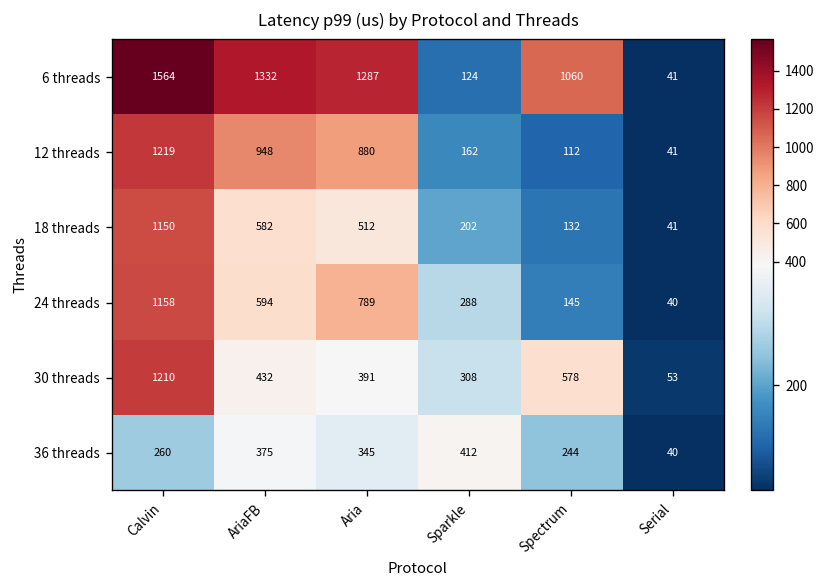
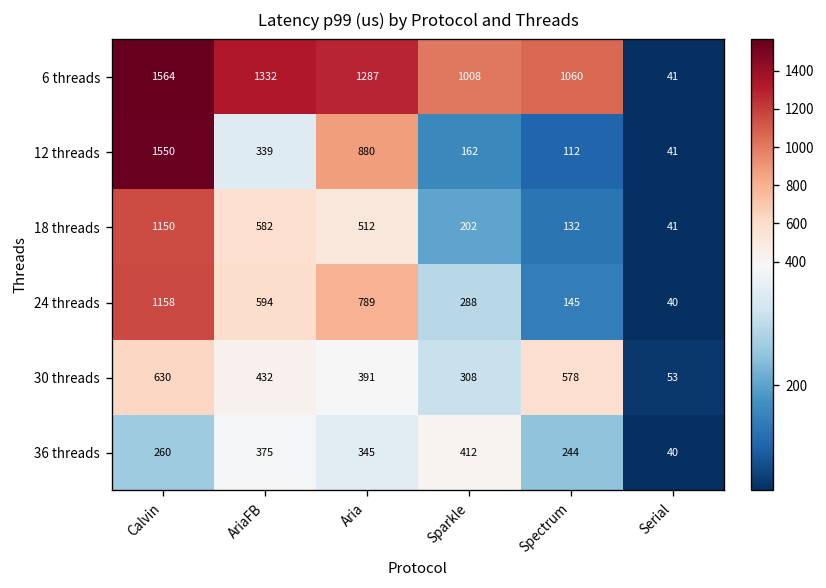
6 threads, Sparkle: 124 -> 1008
12 threads, Calvin: 1219 -> 1550
12 threads, AriaFB: 948 -> 339
30 threads, Calvin: 1210 -> 630
